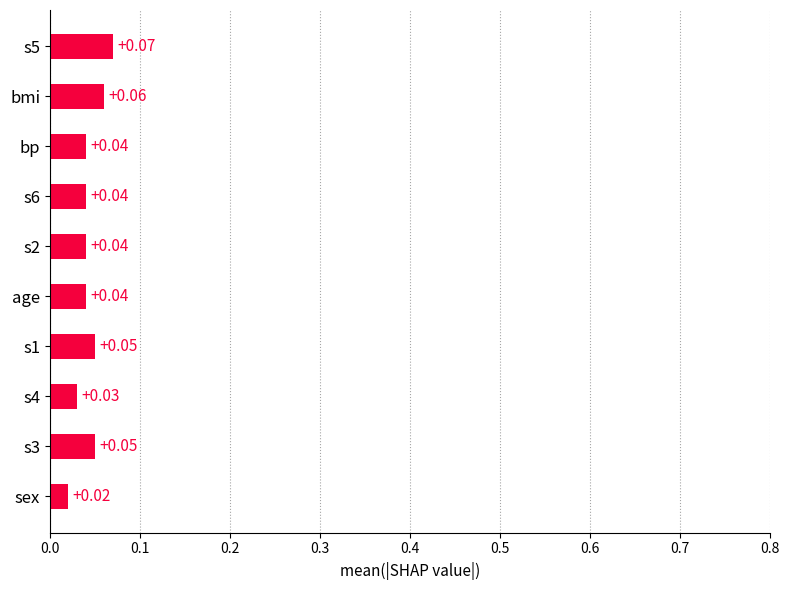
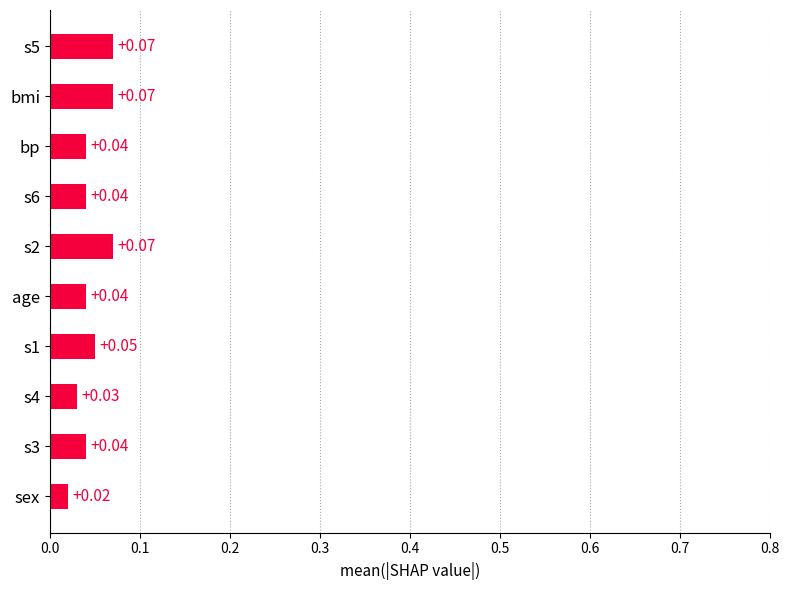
bmi: +0.06 -> +0.07
s2: +0.04 -> +0.07
s3: +0.05 -> +0.04
